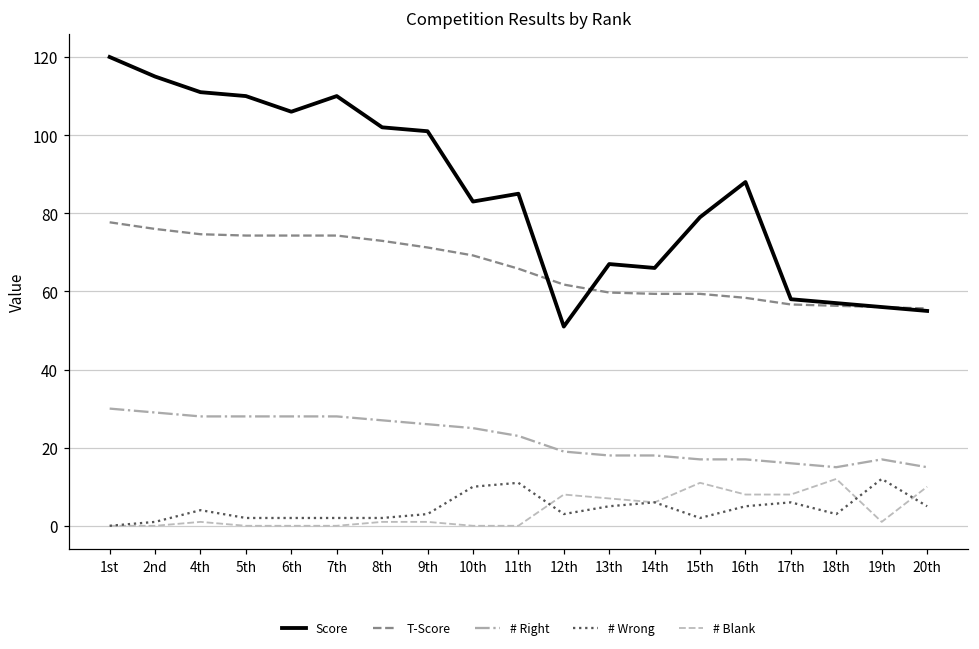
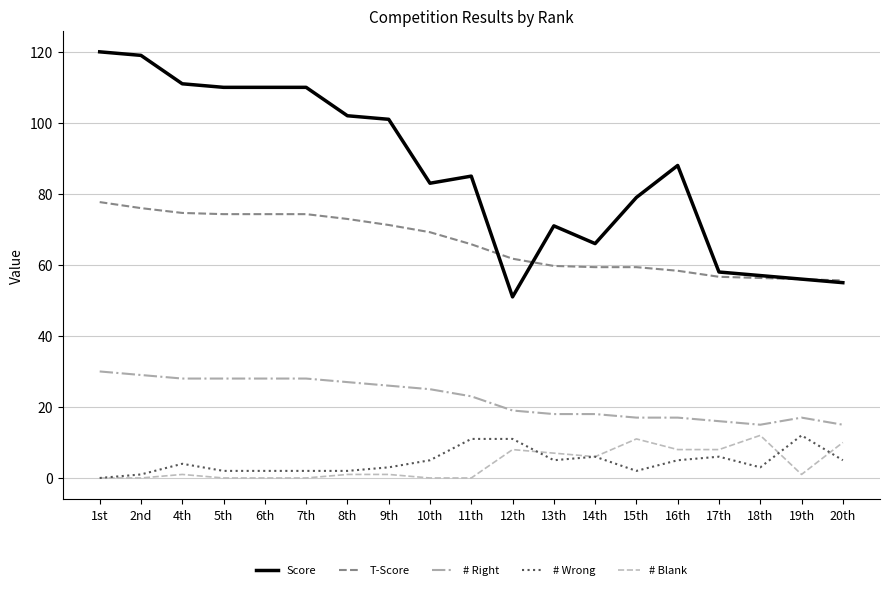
Score, 2nd: 115 -> 119
Score, 6th: 106 -> 110
# Wrong, 10th: 10 -> 5
# Wrong, 12th: 3 -> 11
Score, 13th: 67 -> 71
